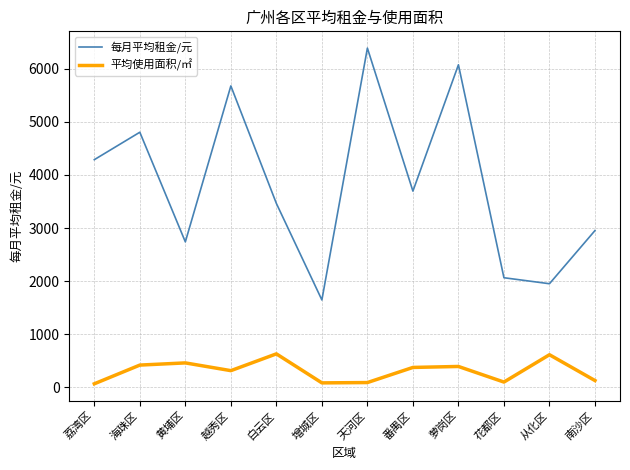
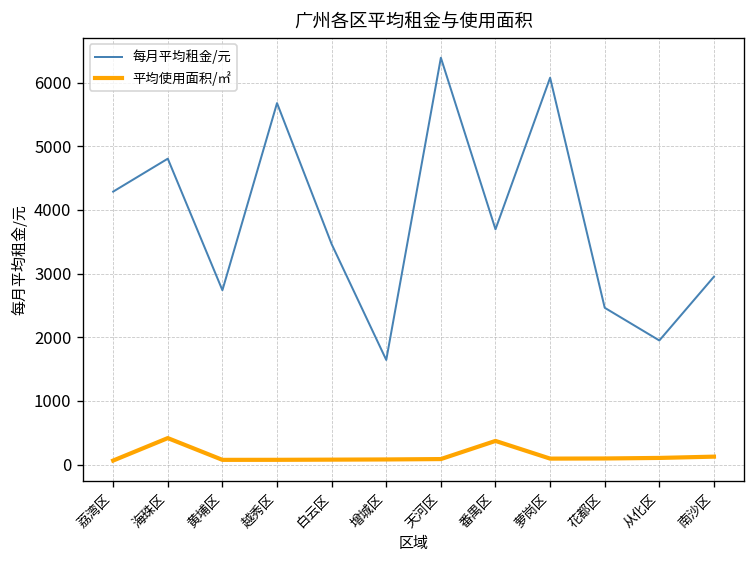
平均使用面积/㎡, 黄埔区: 500 -> 100
平均使用面积/㎡, 越秀区: 300 -> 100
平均使用面积/㎡, 白云区: 600 -> 100
平均使用面积/㎡, 萝岗区: 400 -> 100
每月平均租金/元, 花都区: 2100 -> 2500
平均使用面积/㎡, 从化区: 600 -> 100
